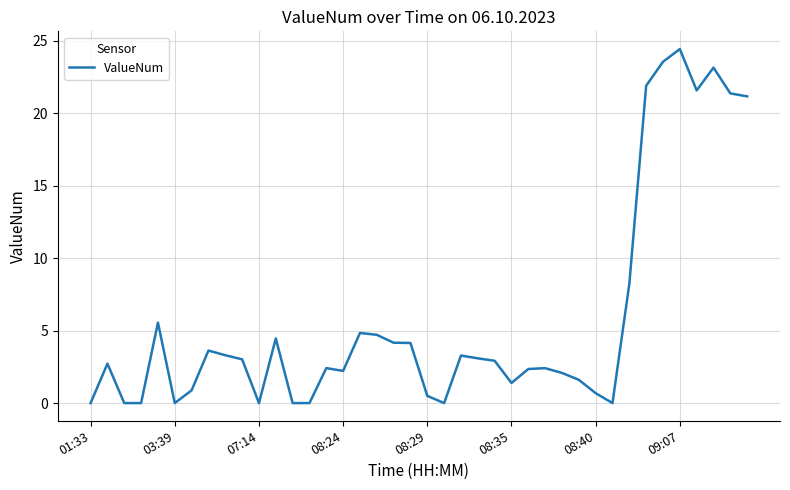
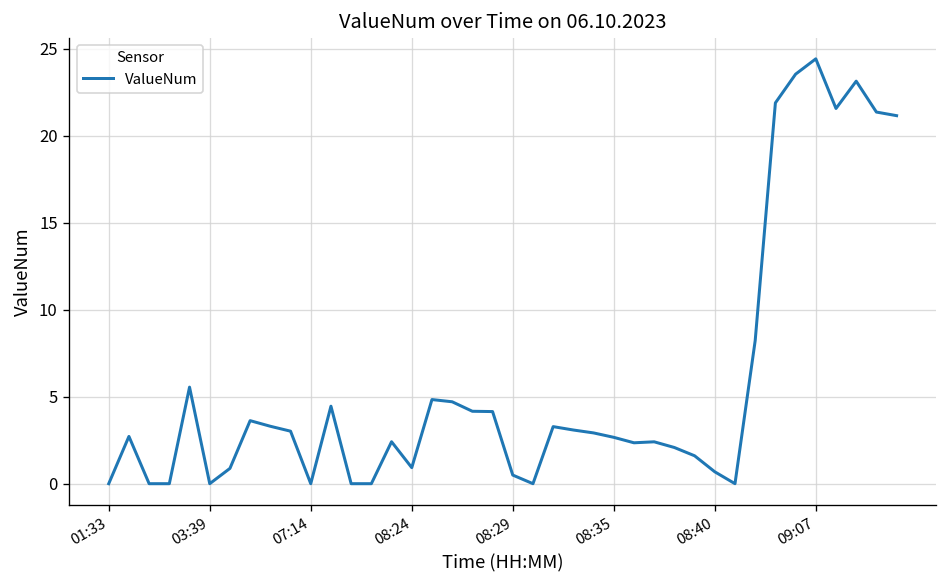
08:24: 2.2 -> 0.9
08:35: 1.4 -> 2.7
